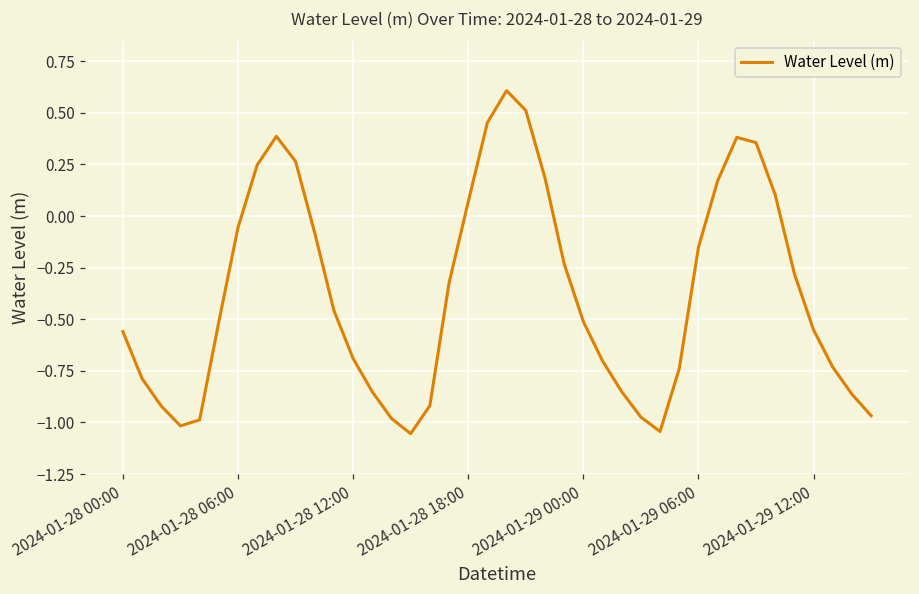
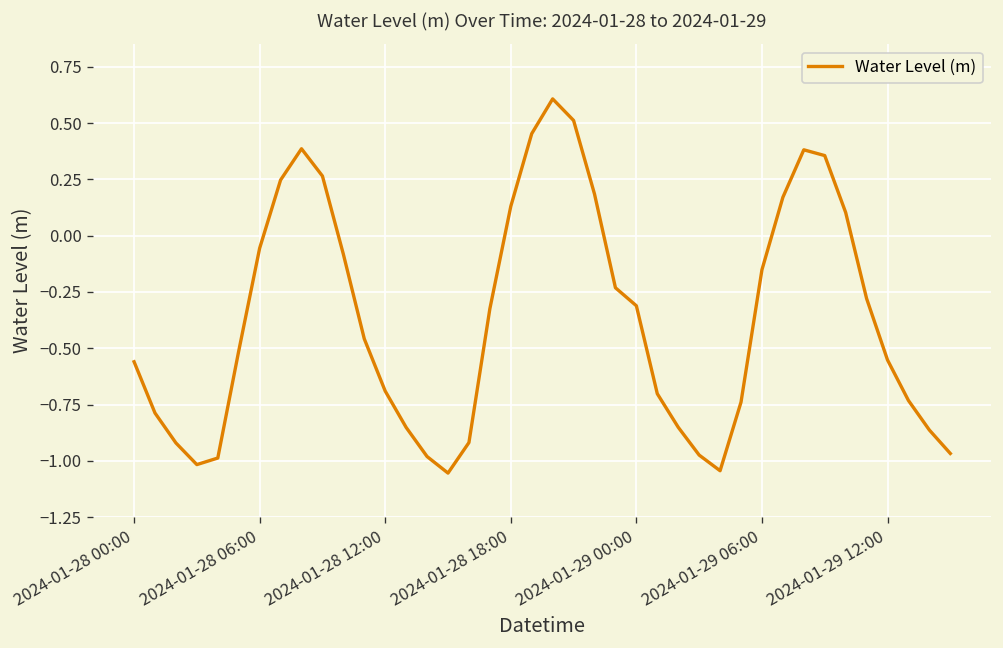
2024-01-28 18:00: 0.07 -> 0.13
2024-01-29 00:00: -0.51 -> -0.31
